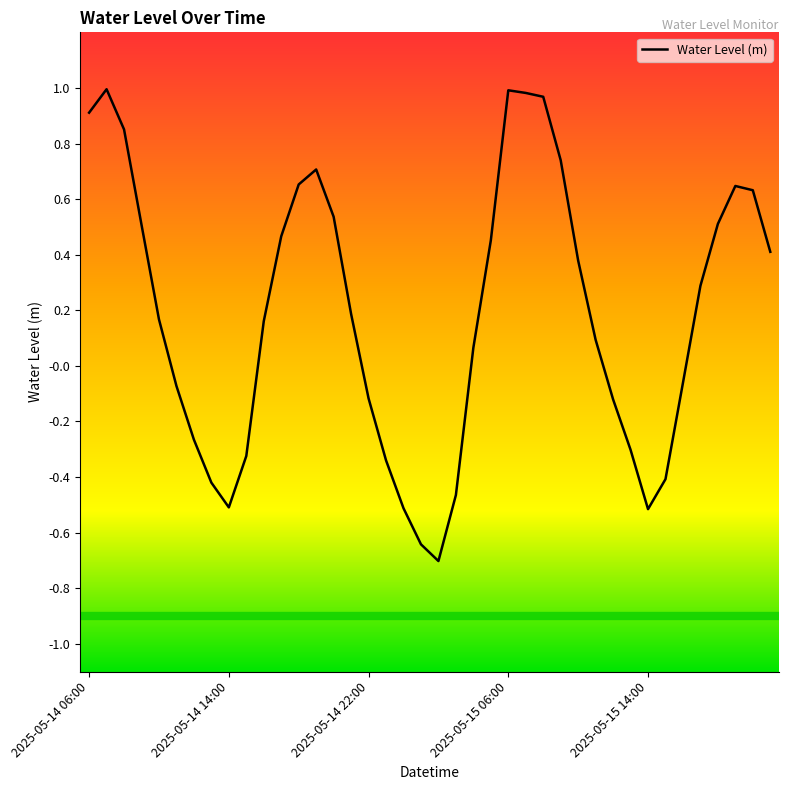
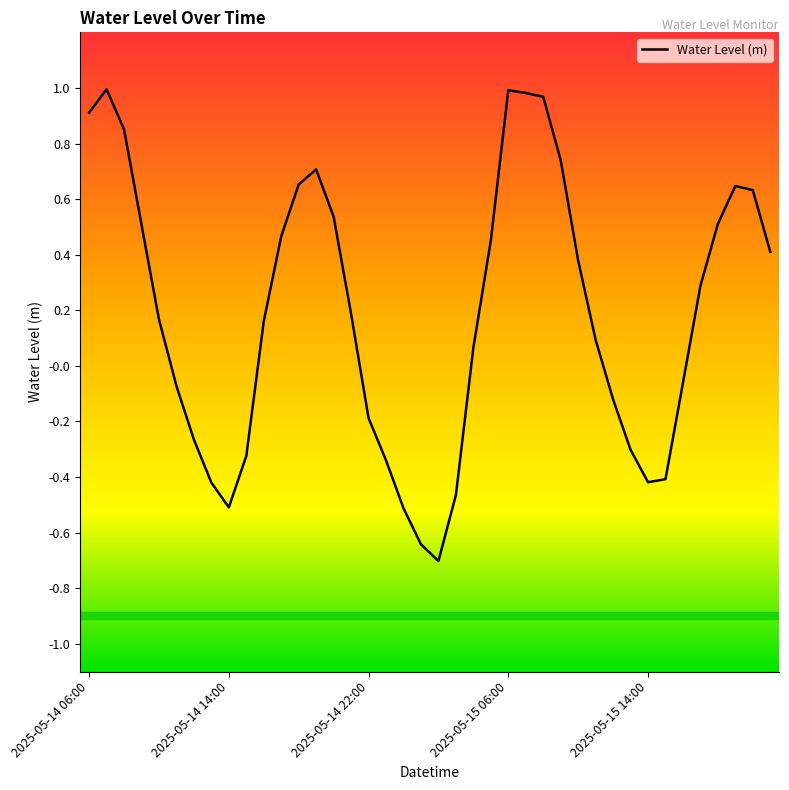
2025-05-14 22:00: -0.12 -> -0.19
2025-05-15 14:00: -0.52 -> -0.42
